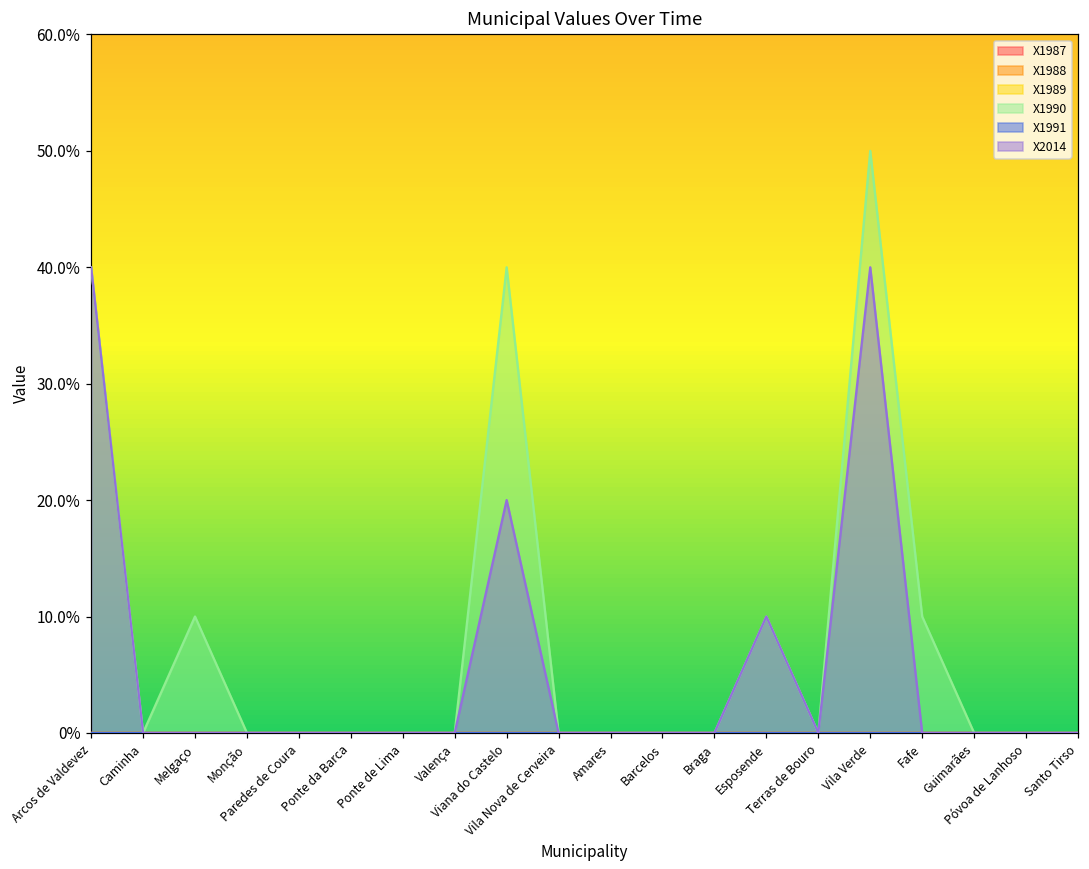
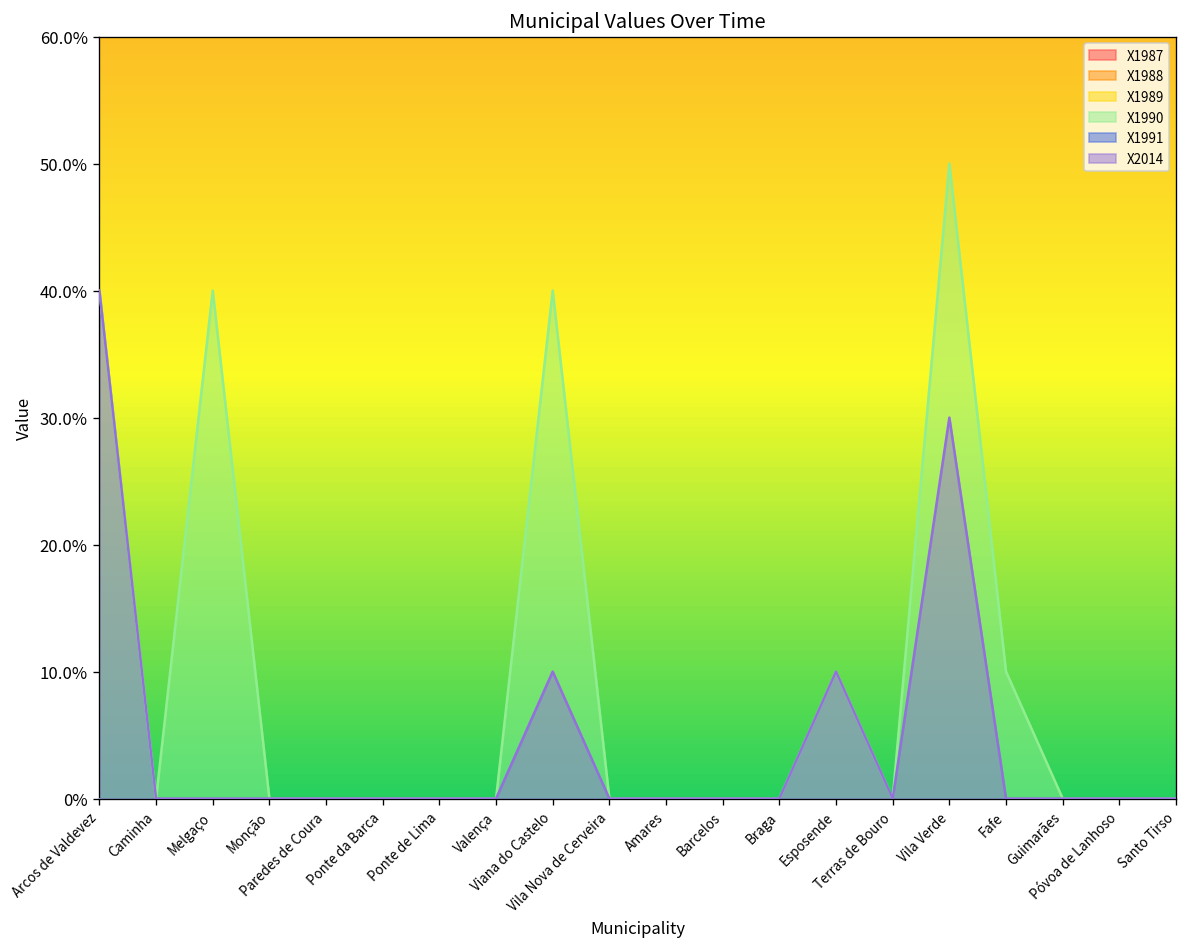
X1990, Melgaço: 10.0% -> 40.0%
X2014, Viana do Castelo: 20.0% -> 10.0%
X2014, Vila Verde: 40.0% -> 30.0%
